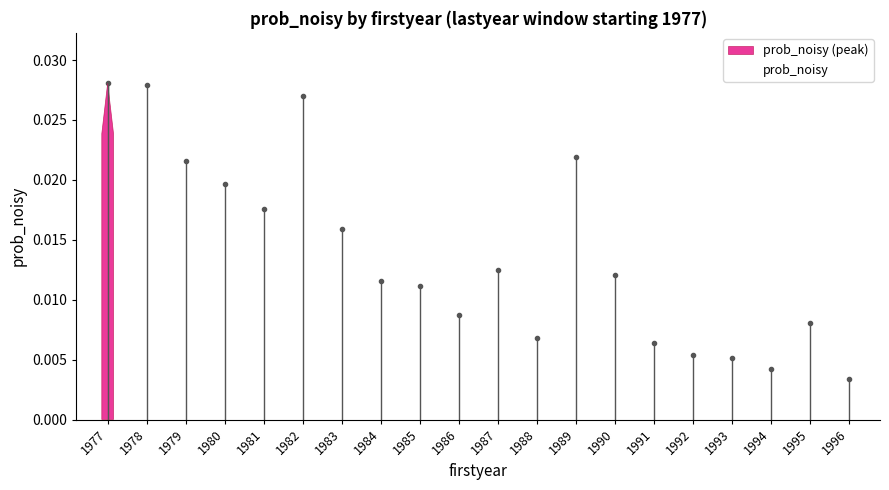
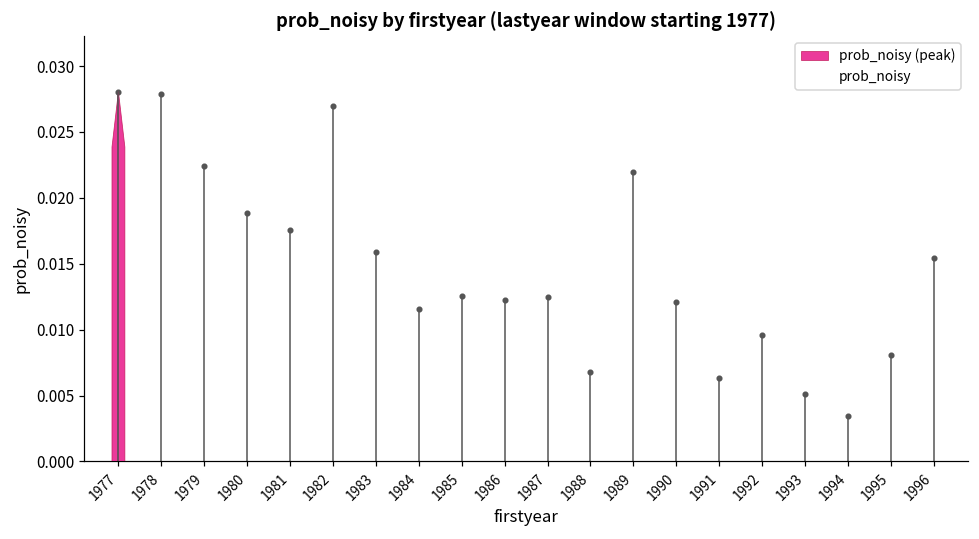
prob_noisy, 1979: 0.0216 -> 0.0224
prob_noisy, 1980: 0.0196 -> 0.0188
prob_noisy, 1985: 0.0111 -> 0.0125
prob_noisy, 1986: 0.0087 -> 0.0123
prob_noisy, 1992: 0.0054 -> 0.0096
prob_noisy, 1994: 0.0042 -> 0.0035
prob_noisy, 1996: 0.0034 -> 0.0154
